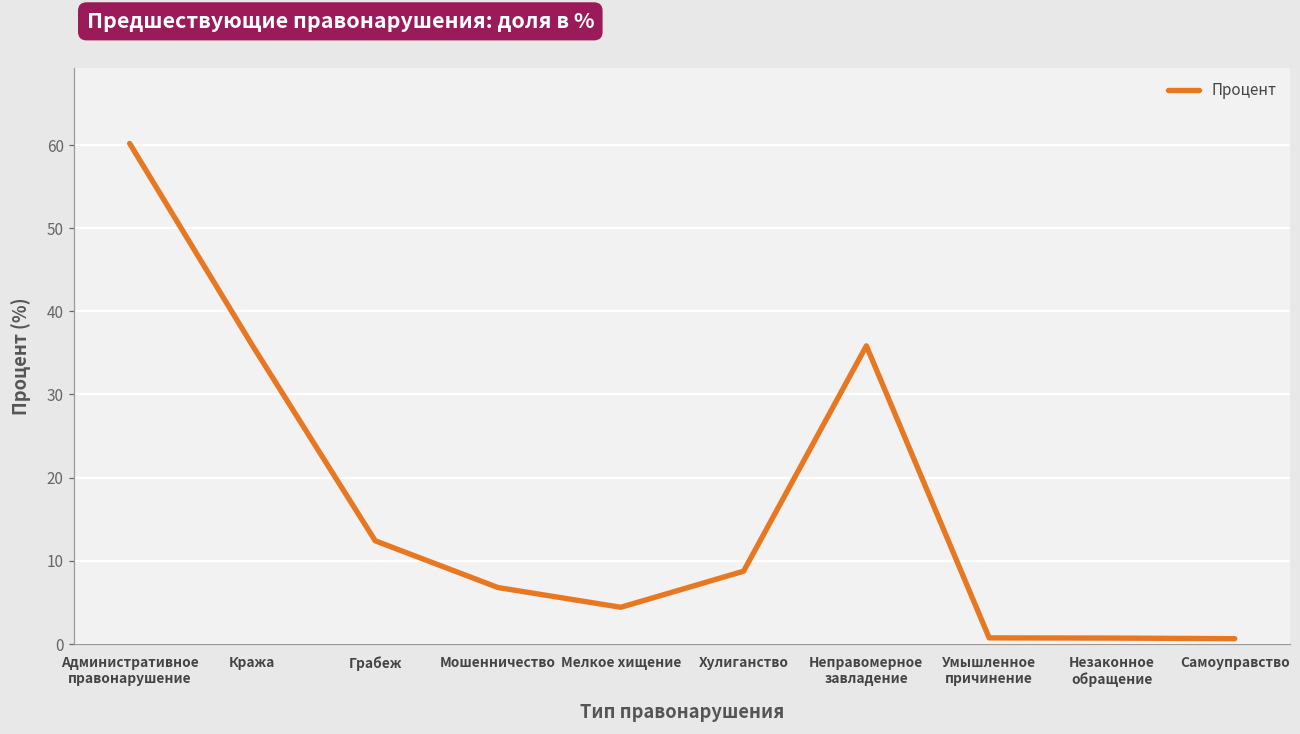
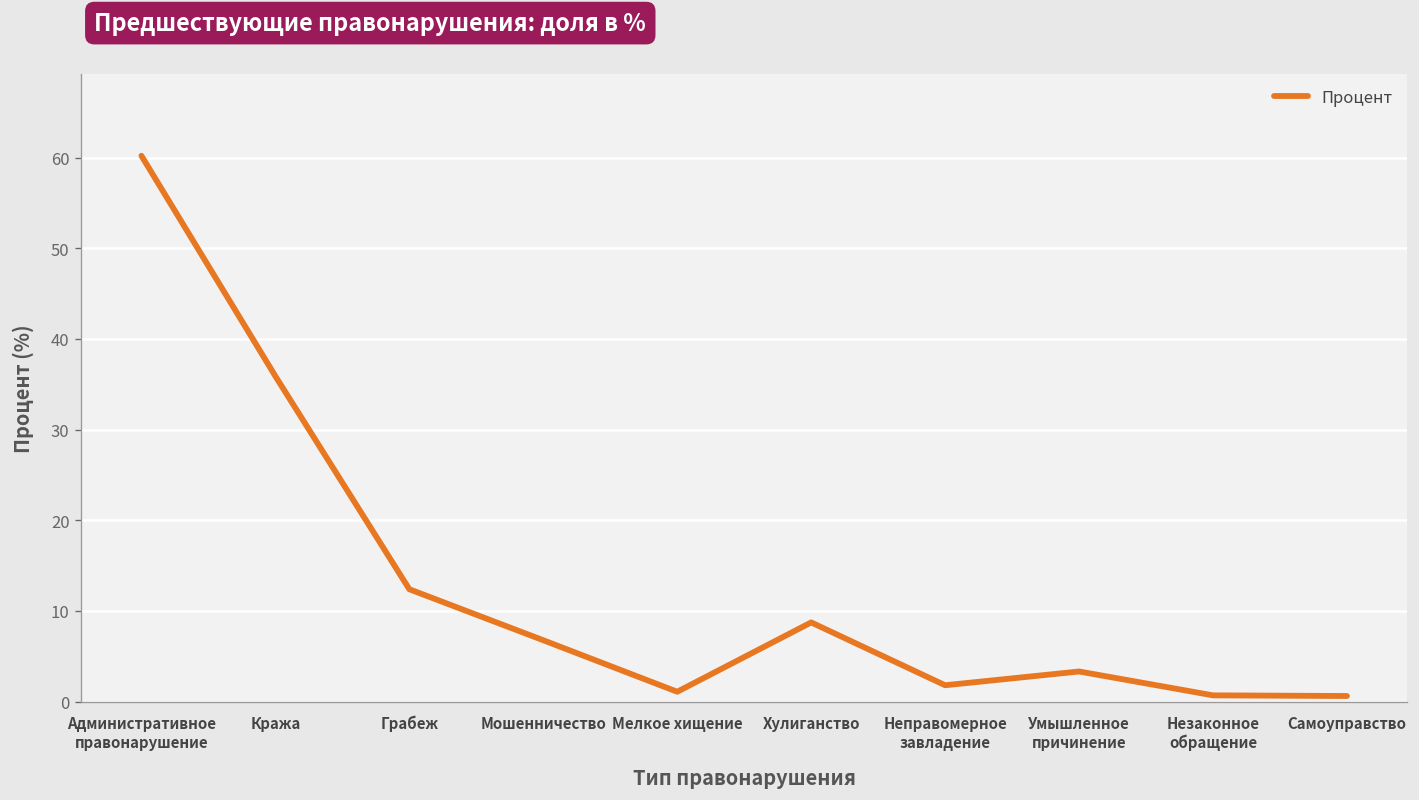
Мелкое хищение: 4 -> 1
Неправомерное завладение: 36 -> 2
Умышленное причинение: 1 -> 3
